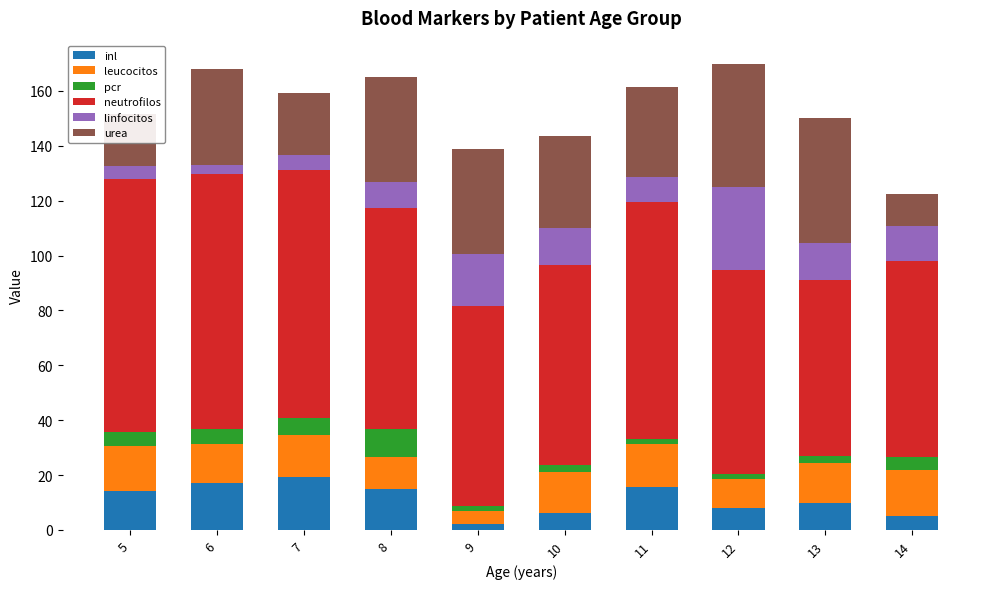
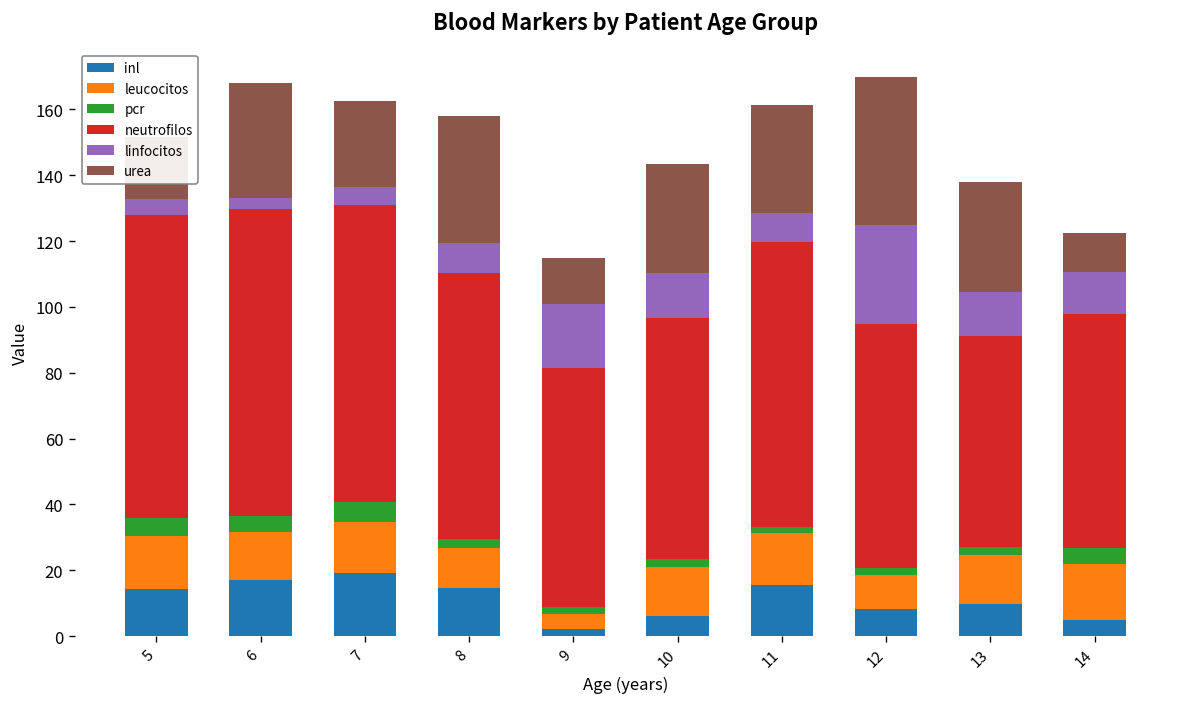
urea, 7: 23 -> 26
pcr, 8: 10 -> 3
urea, 9: 38 -> 14
urea, 13: 46 -> 33
